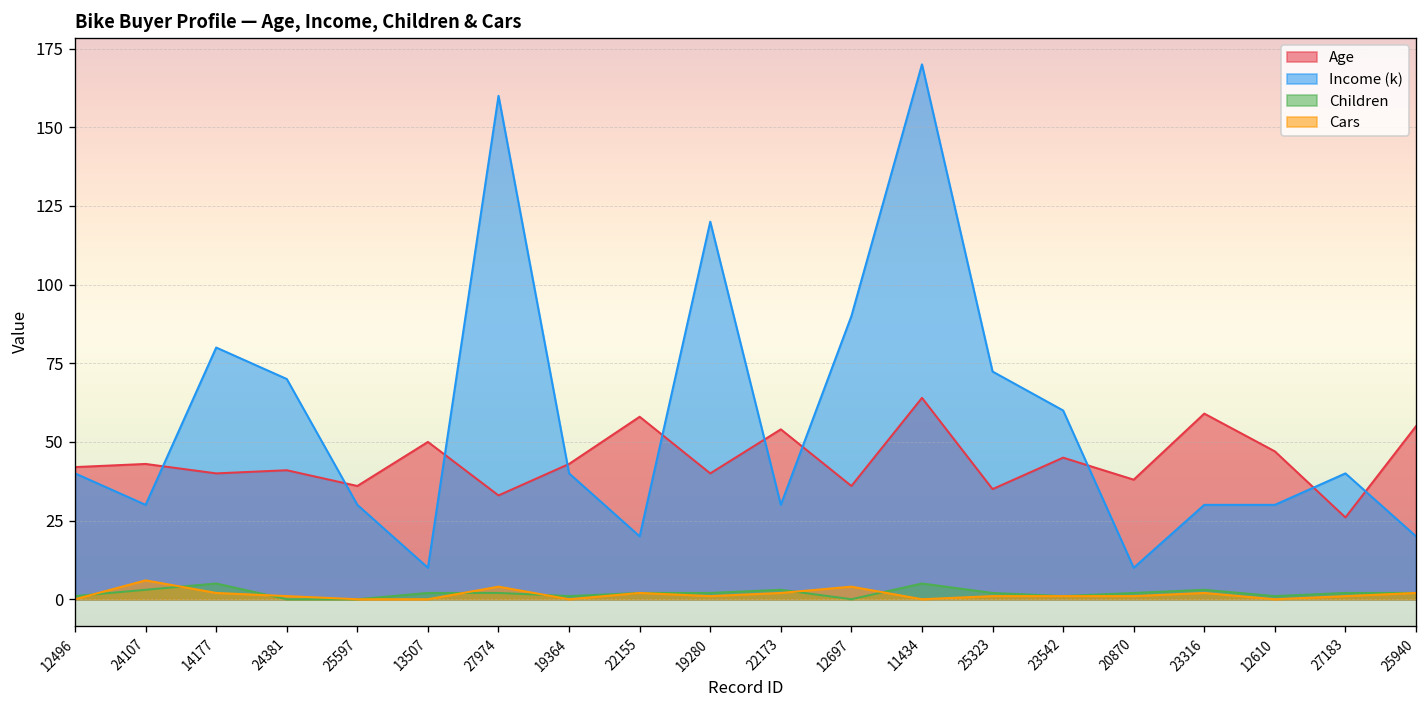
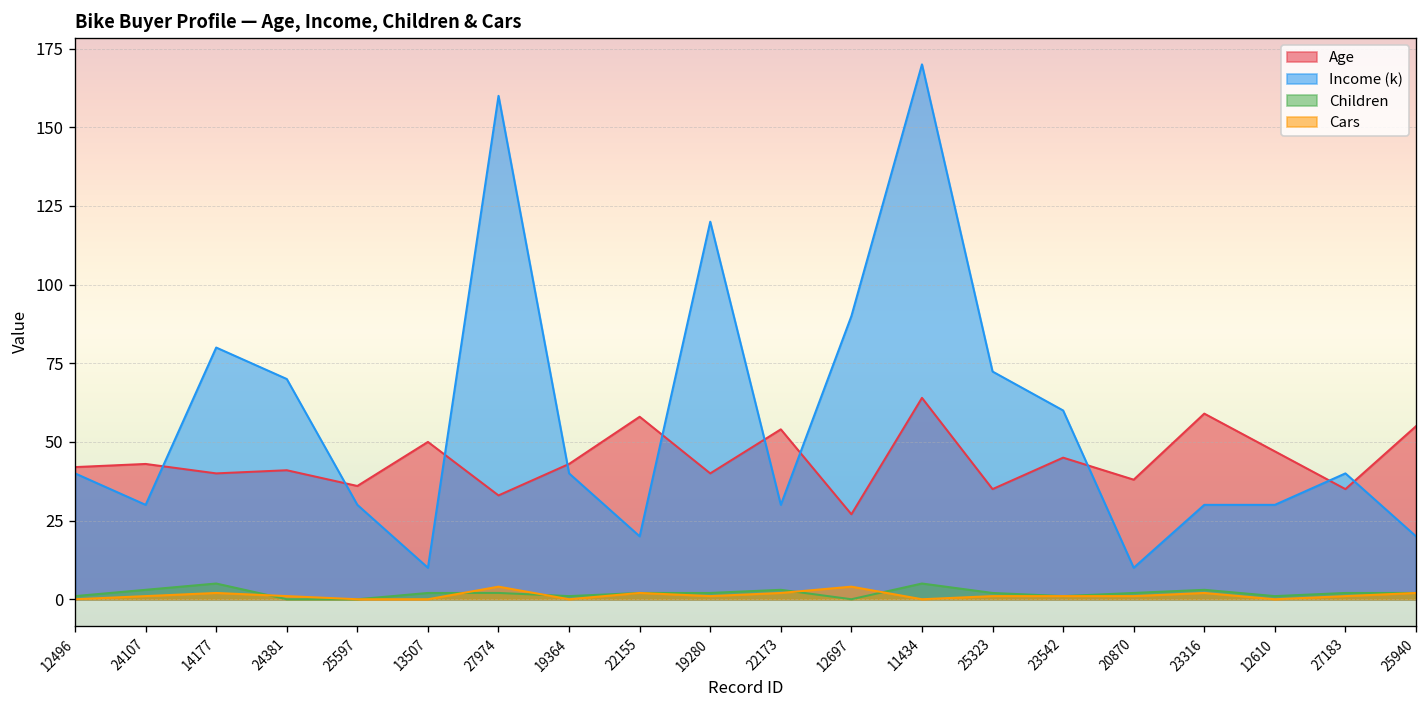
Cars, 24107: 6 -> 1
Age, 12697: 36 -> 27
Age, 27183: 26 -> 35
